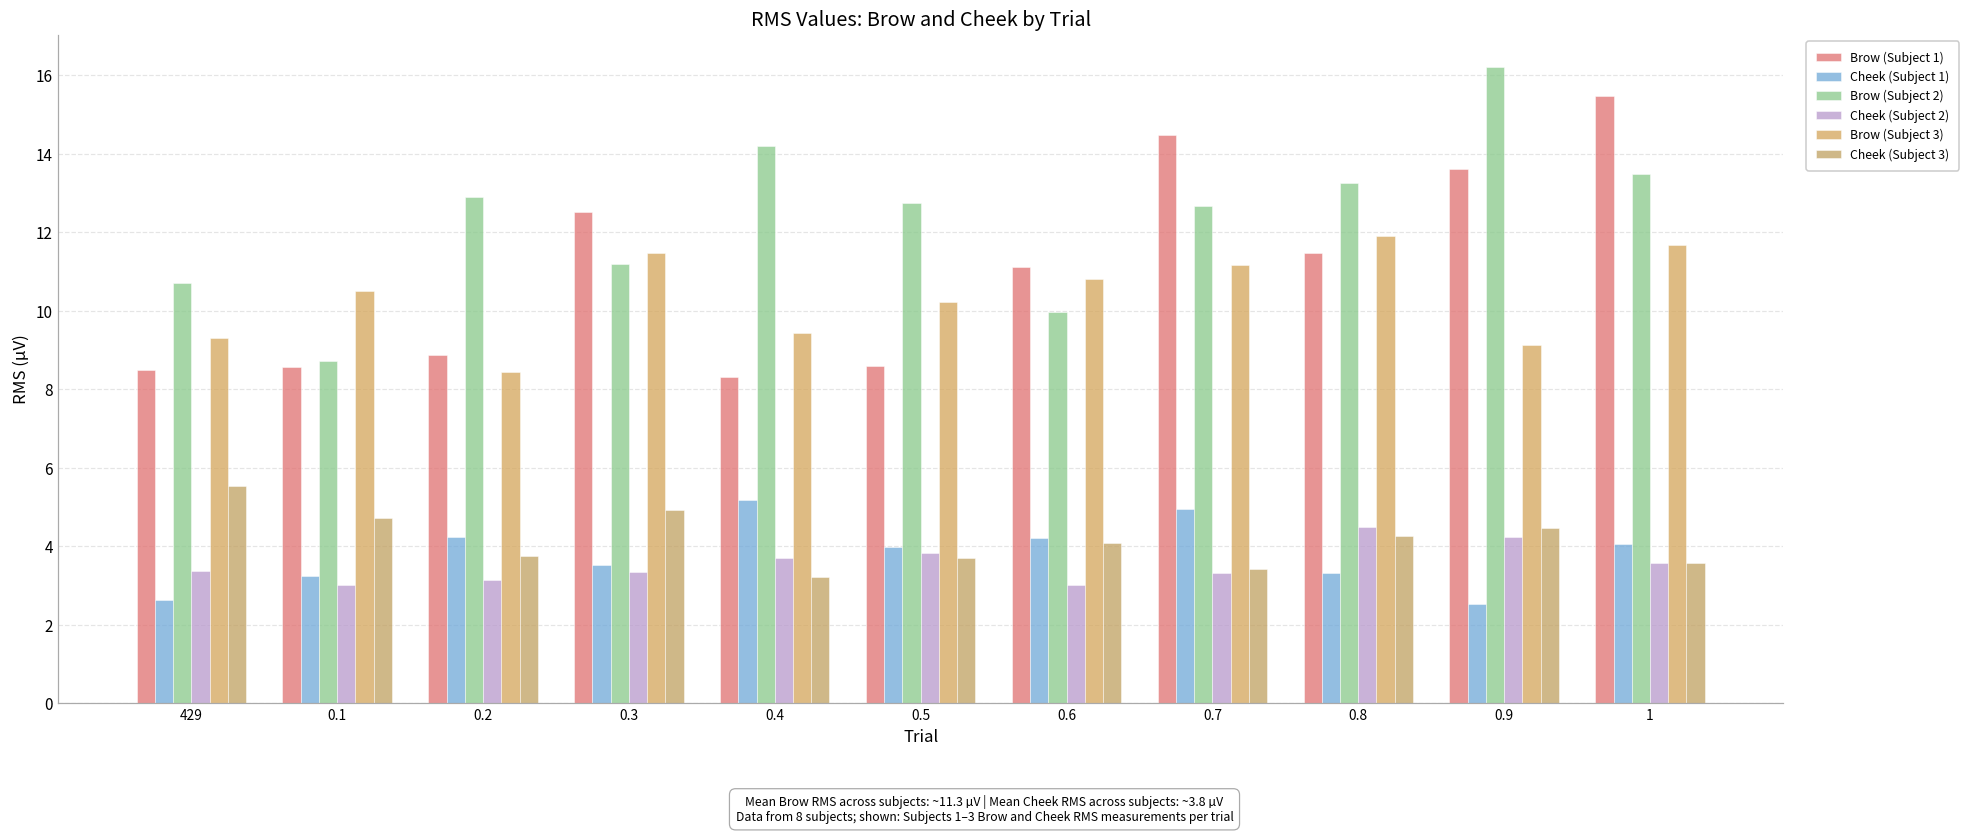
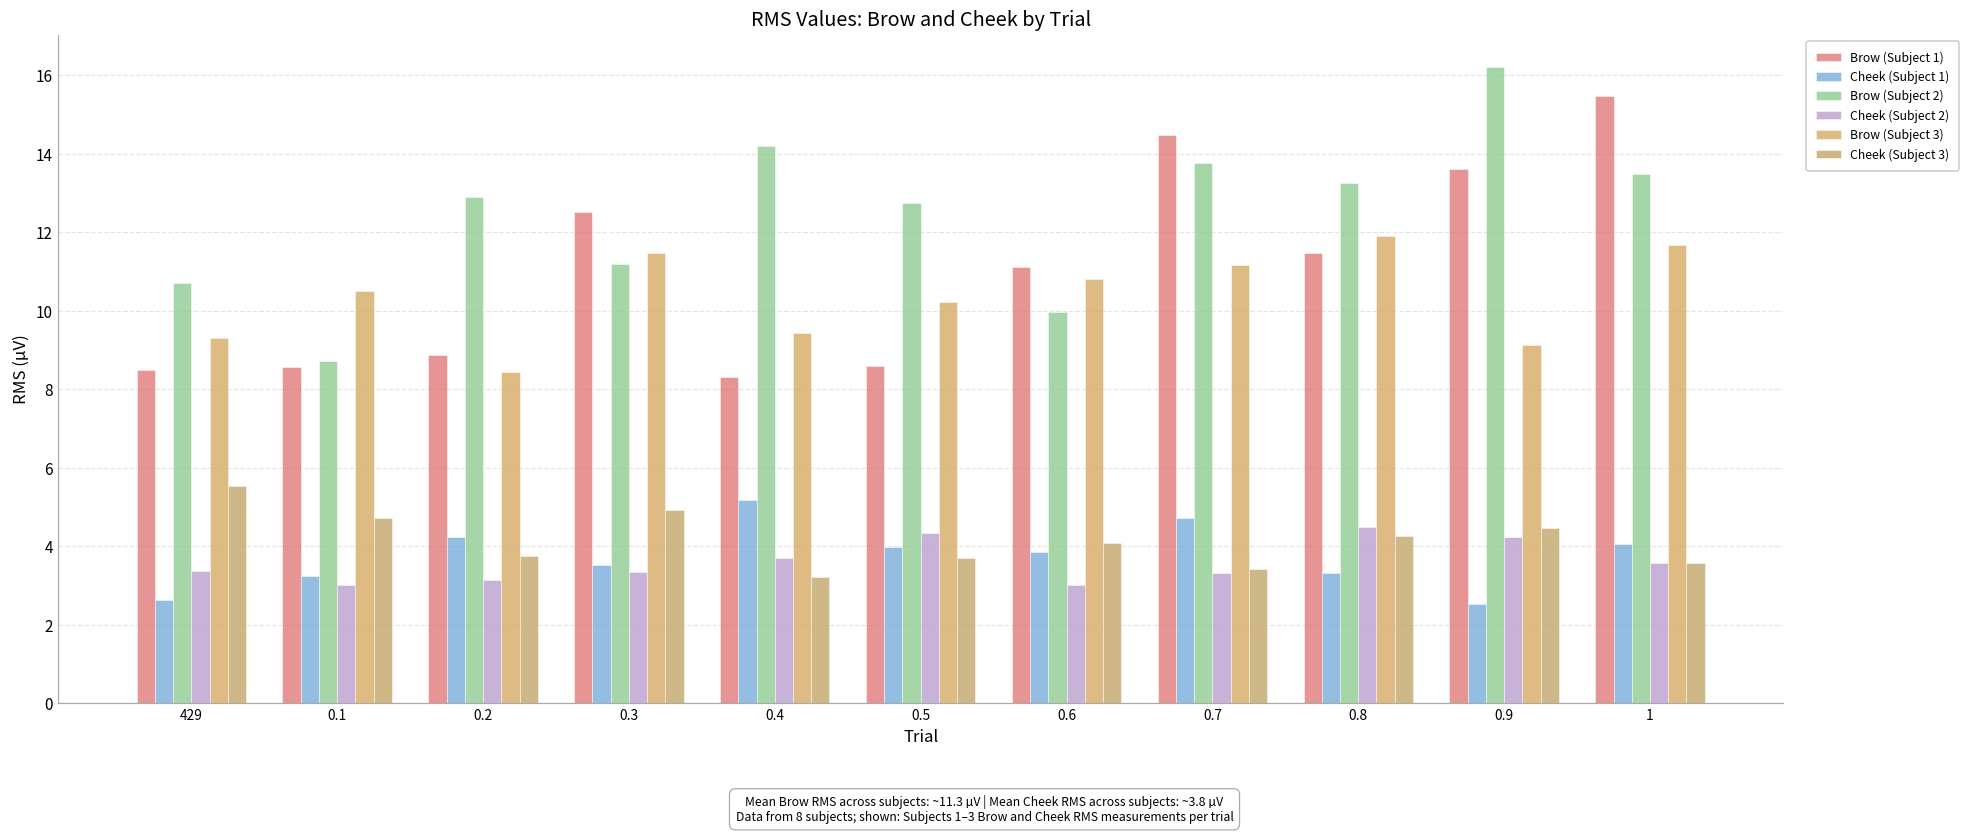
Cheek (Subject 2), 0.5: 3.8 -> 4.3
Cheek (Subject 1), 0.6: 4.2 -> 3.8
Cheek (Subject 1), 0.7: 5.0 -> 4.7
Brow (Subject 2), 0.7: 12.7 -> 13.8
